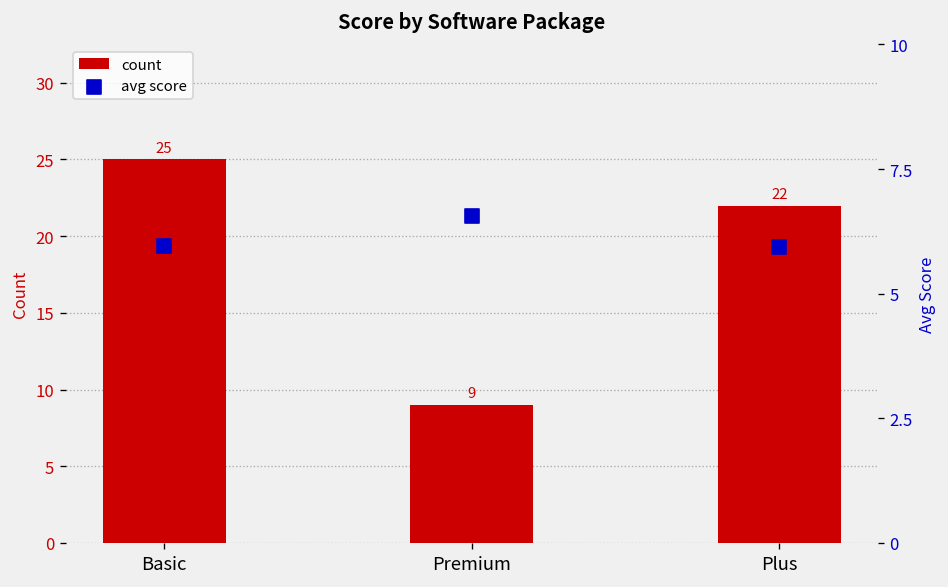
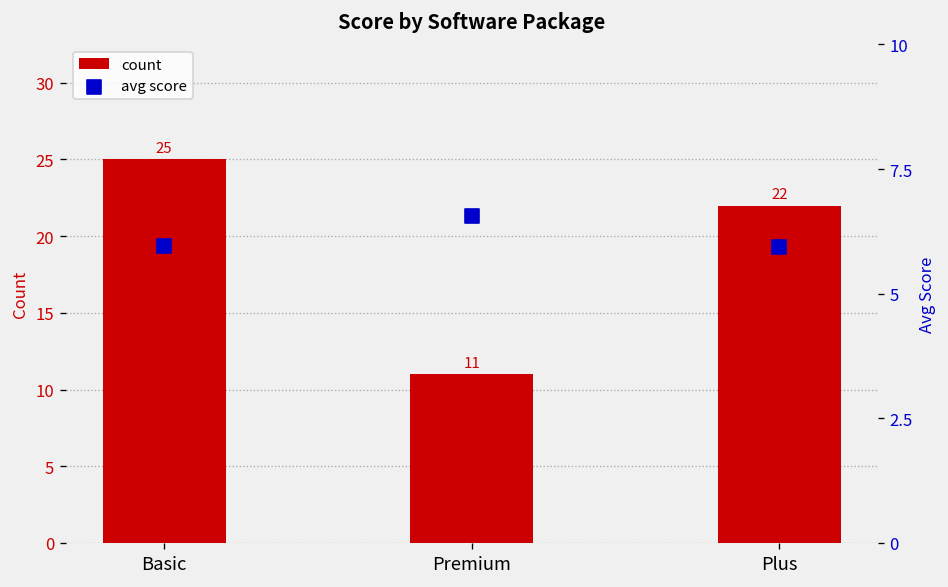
count, Premium: 9 -> 11
